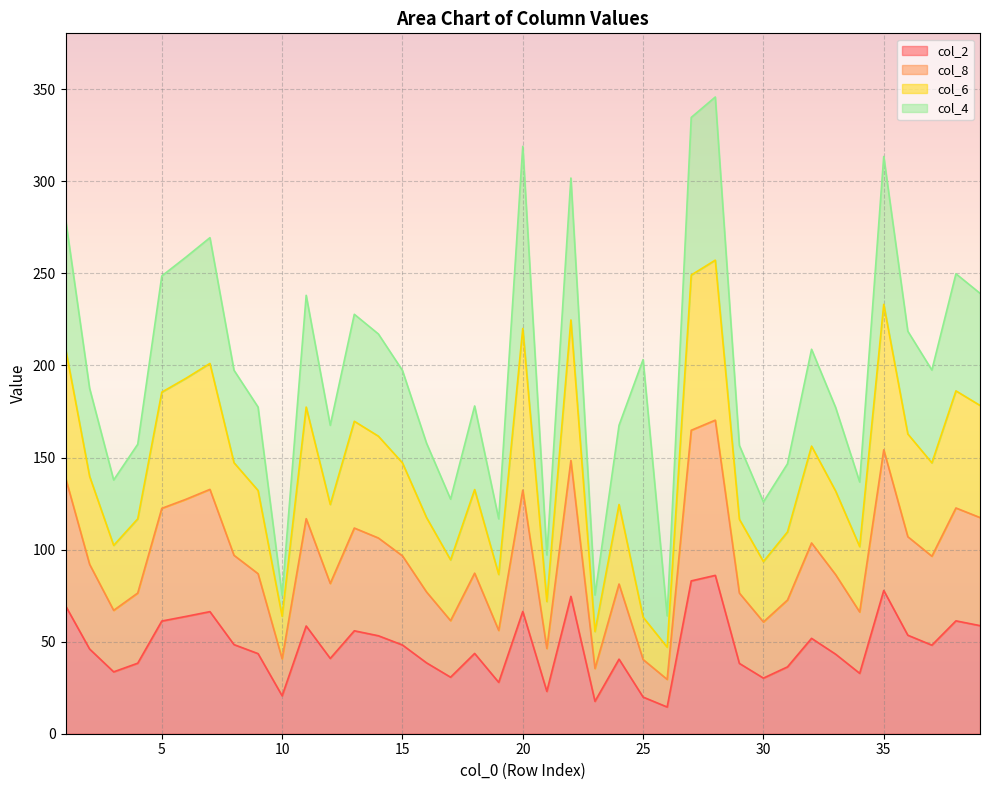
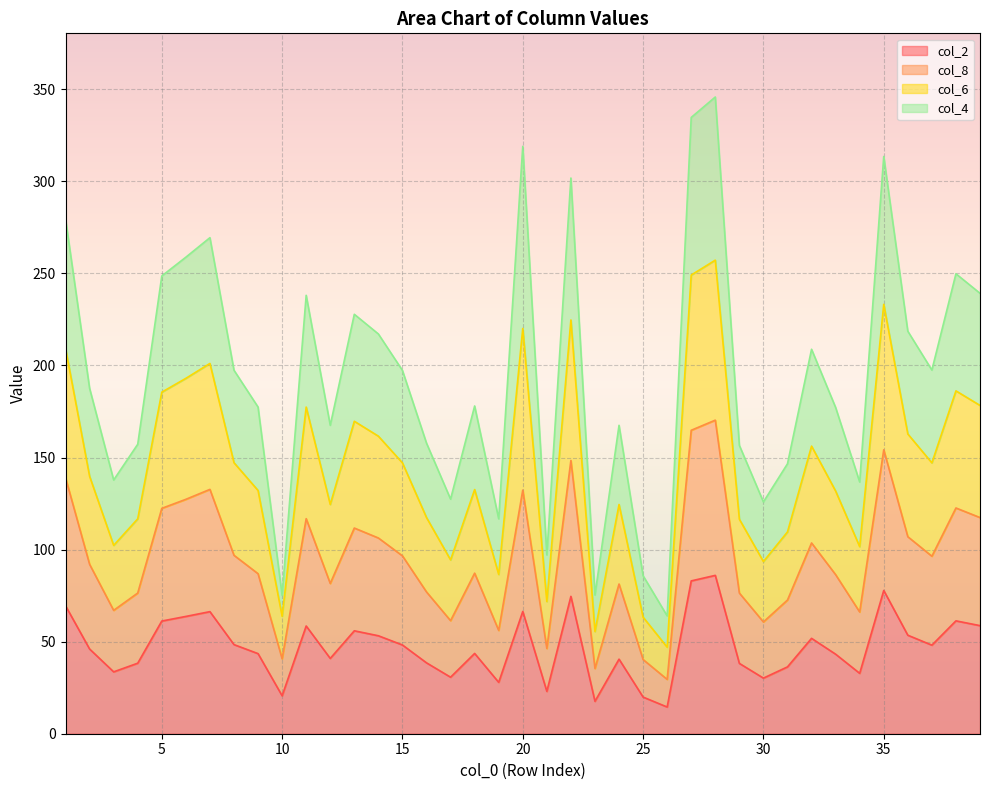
col_4, 25: 140 -> 23
